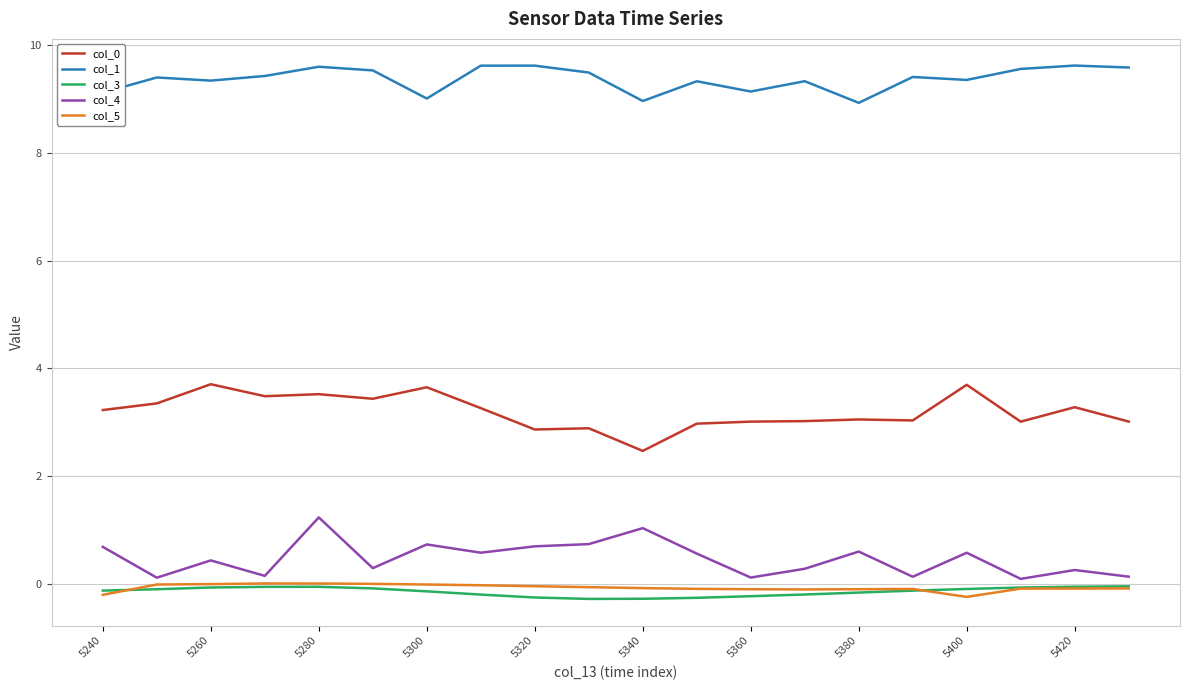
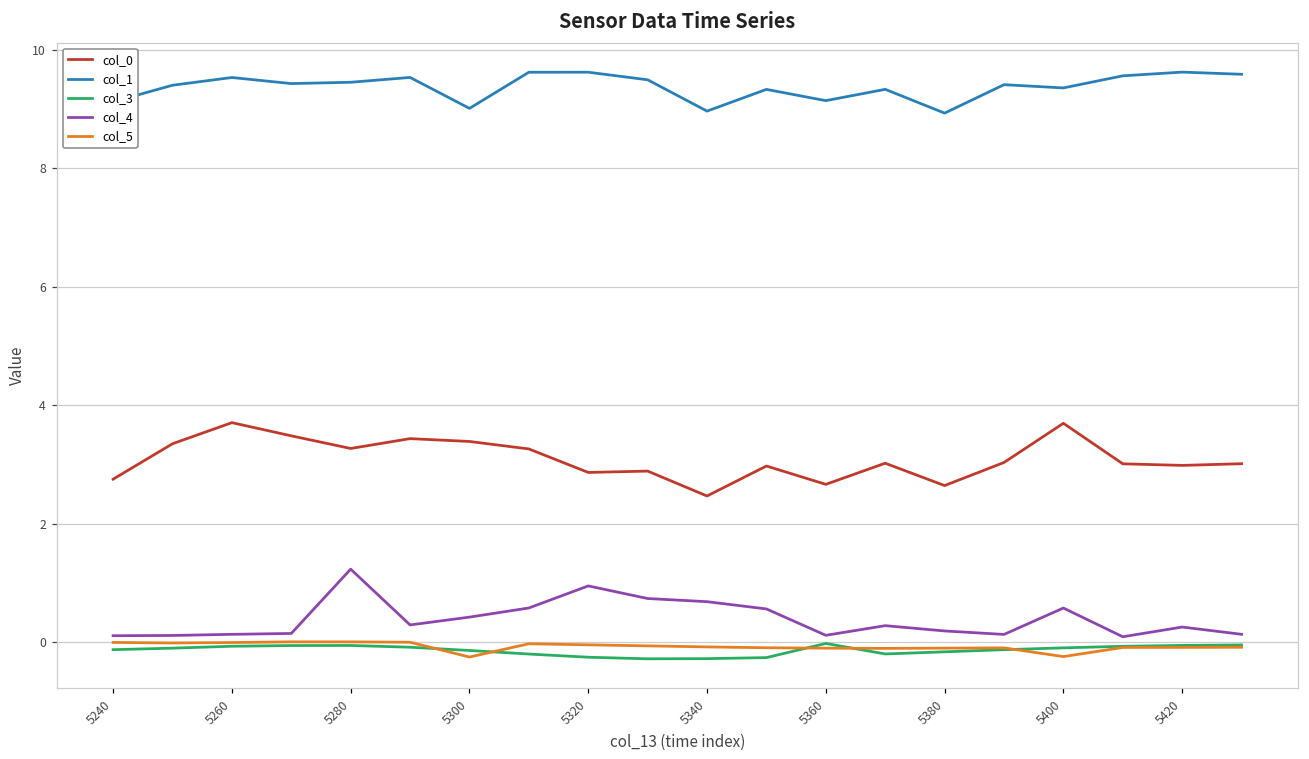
col_0, 5240: 3.2 -> 2.8
col_4, 5240: 0.7 -> 0.1
col_5, 5240: -0.2 -> 0.0
col_1, 5260: 9.3 -> 9.5
col_4, 5260: 0.4 -> 0.1
col_0, 5280: 3.5 -> 3.3
col_1, 5280: 9.6 -> 9.5
col_0, 5300: 3.6 -> 3.4
col_4, 5300: 0.7 -> 0.4
col_5, 5300: 0.0 -> -0.2
col_4, 5320: 0.7 -> 1.0
col_4, 5340: 1.0 -> 0.7
col_0, 5360: 3.0 -> 2.7
col_3, 5360: -0.2 -> 0.0
col_0, 5380: 3.1 -> 2.6
col_4, 5380: 0.6 -> 0.2
col_0, 5420: 3.3 -> 3.0
